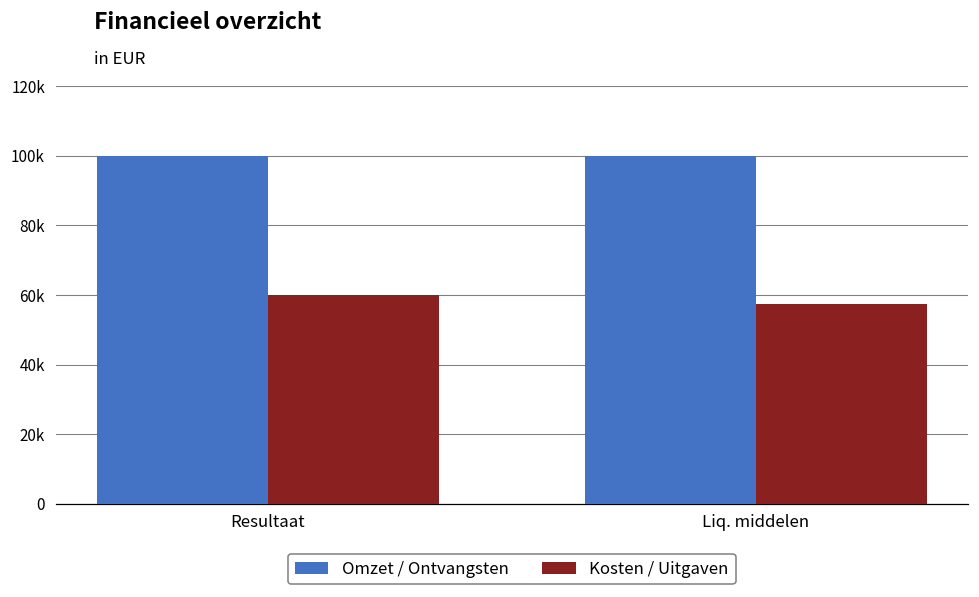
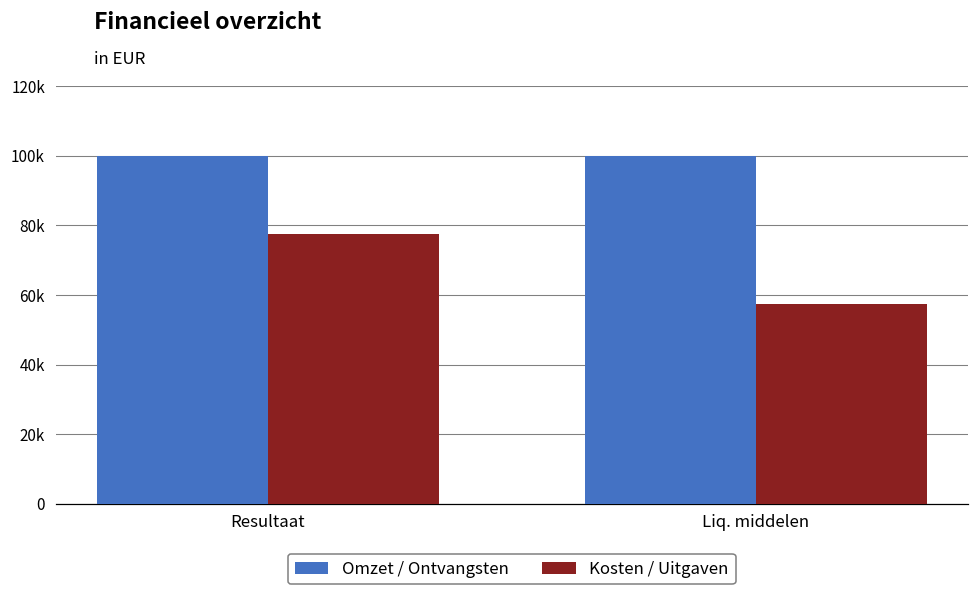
Kosten / Uitgaven, Resultaat: 60000 -> 78000
